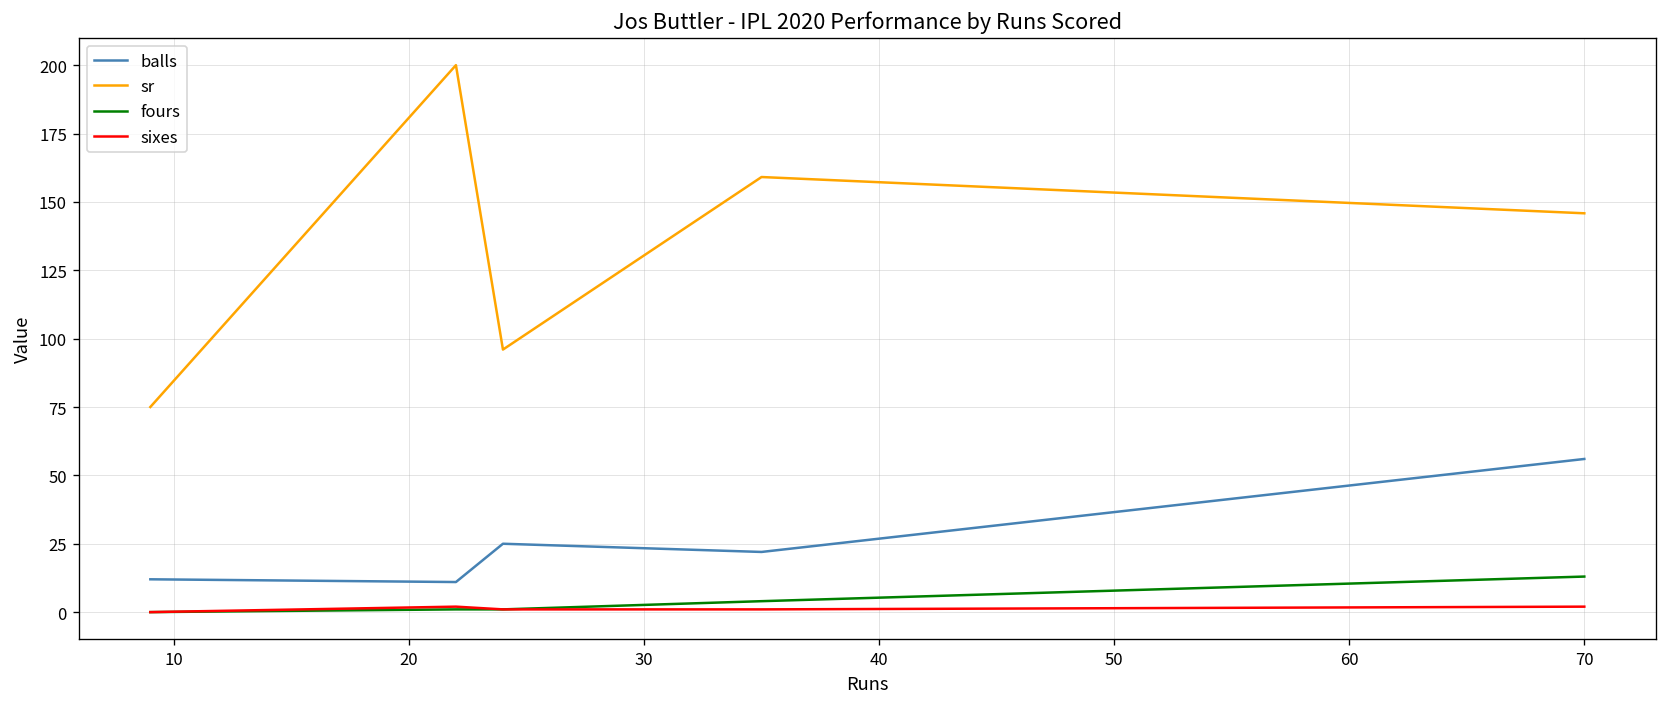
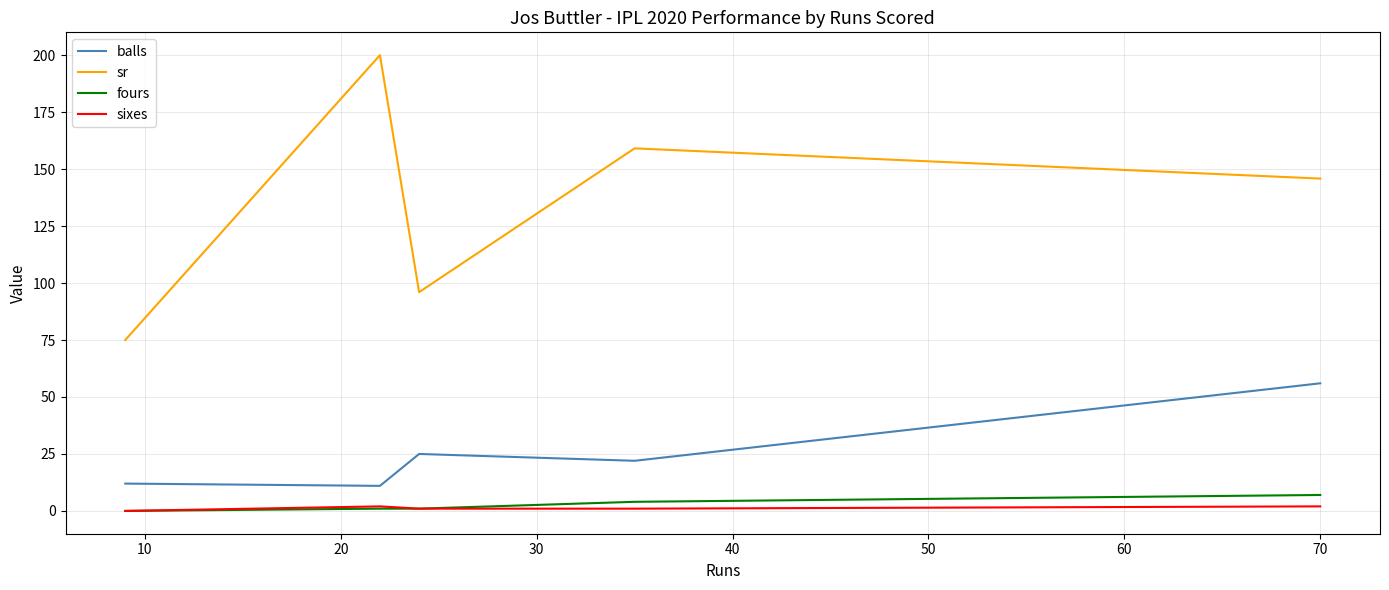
fours, 70: 13 -> 7
